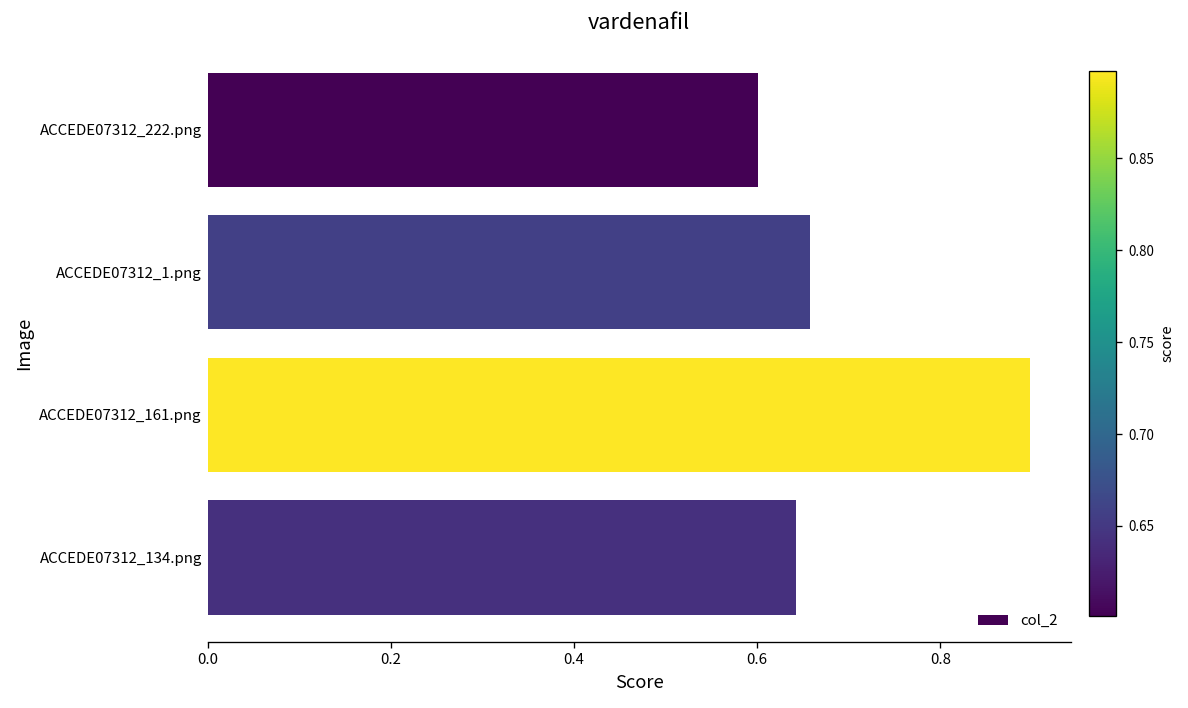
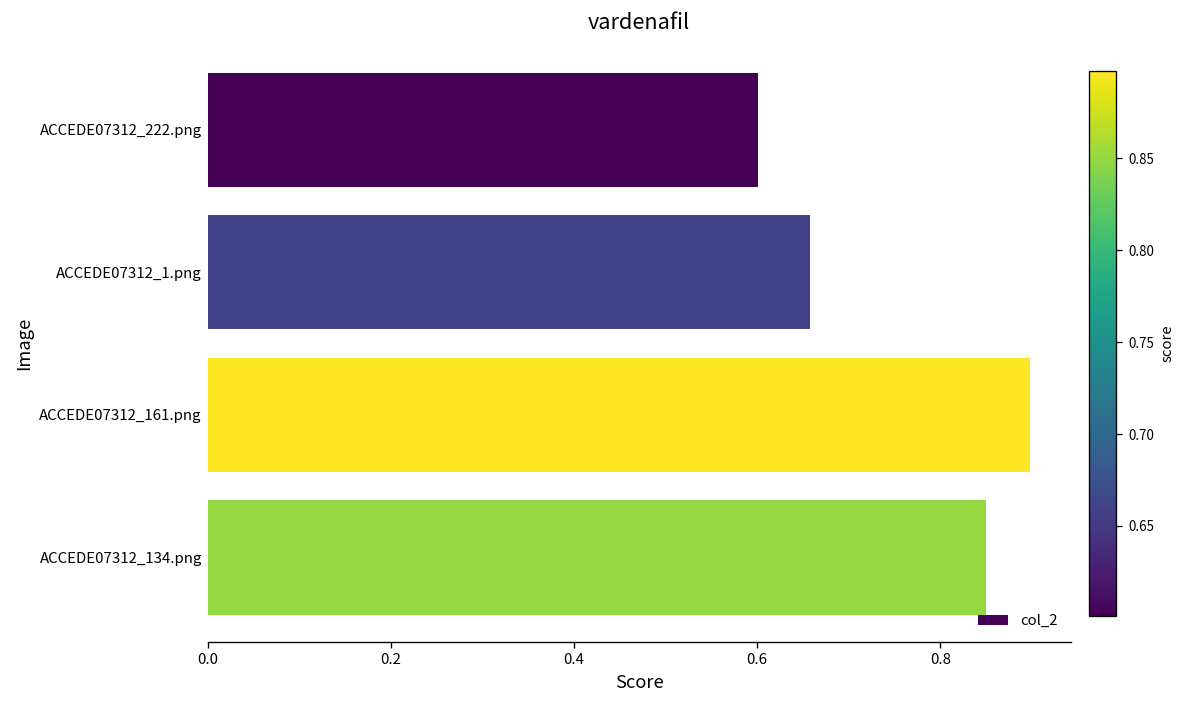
ACCEDE07312_134.png: 0.64 -> 0.85
